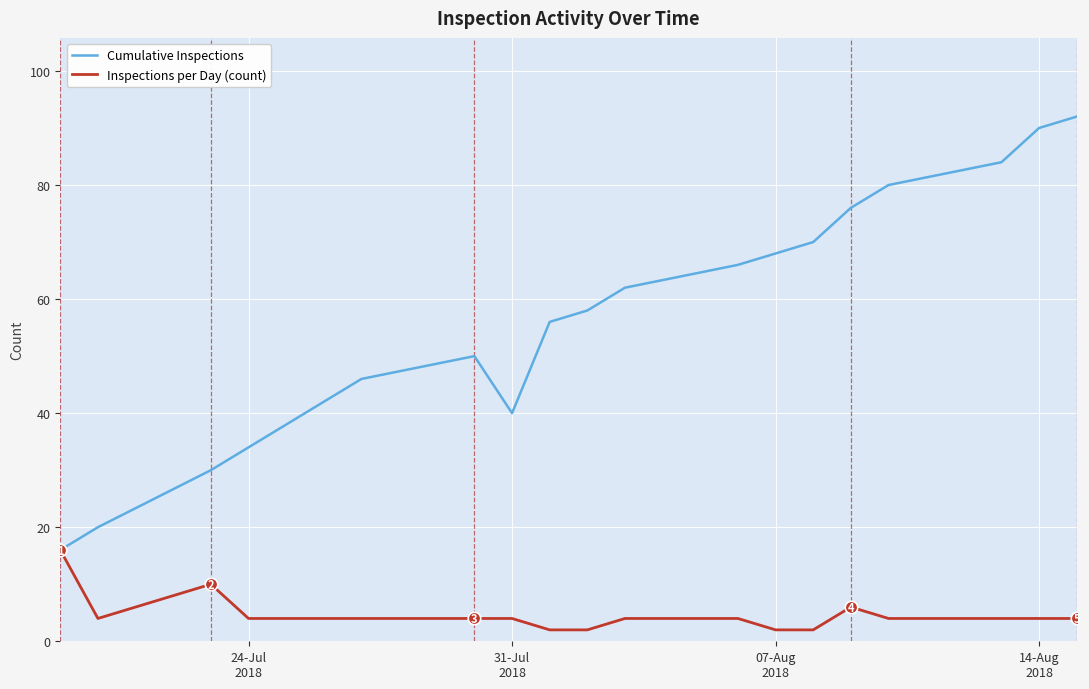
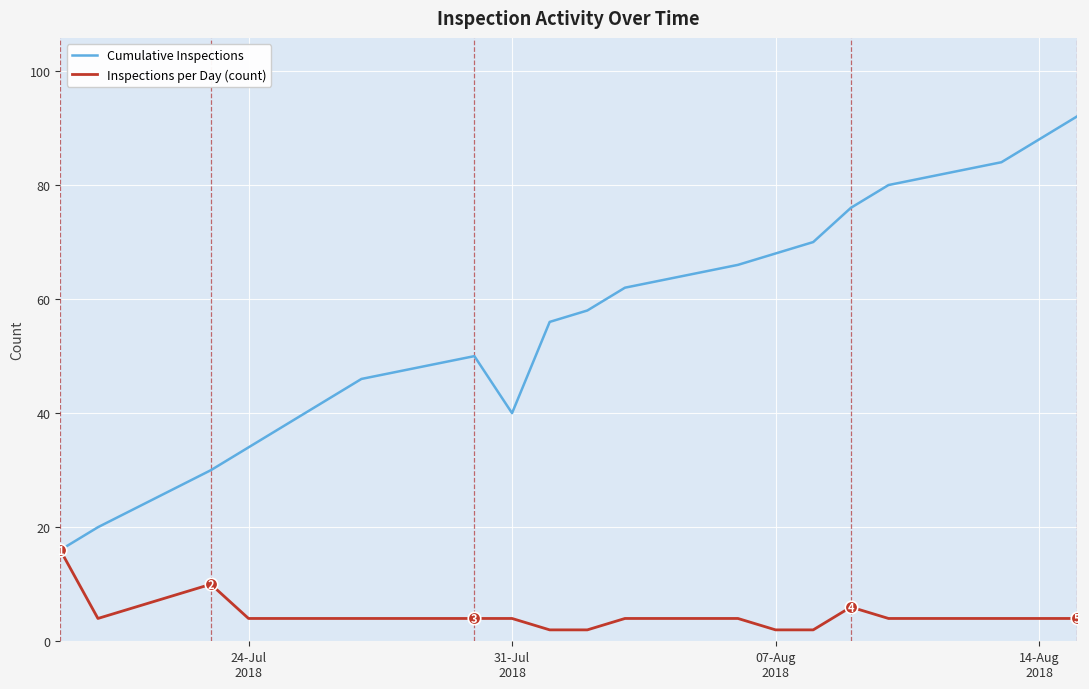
Cumulative Inspections, 14-Aug 2018: 90 -> 88
